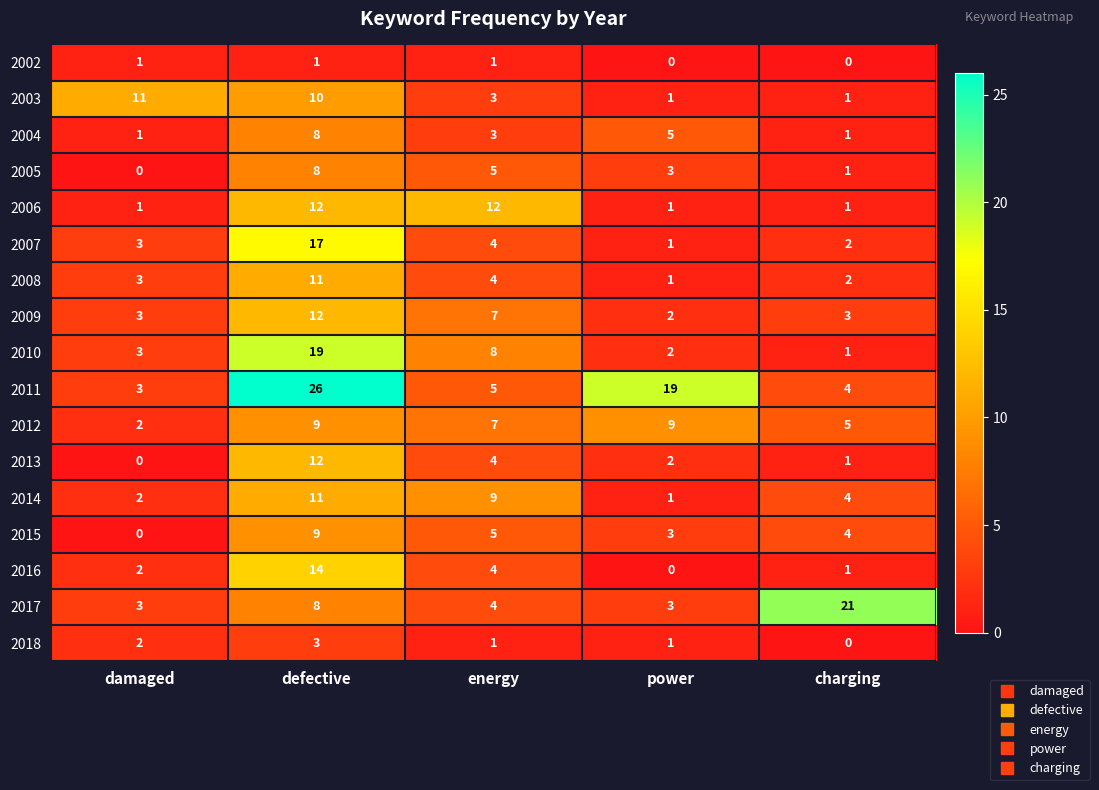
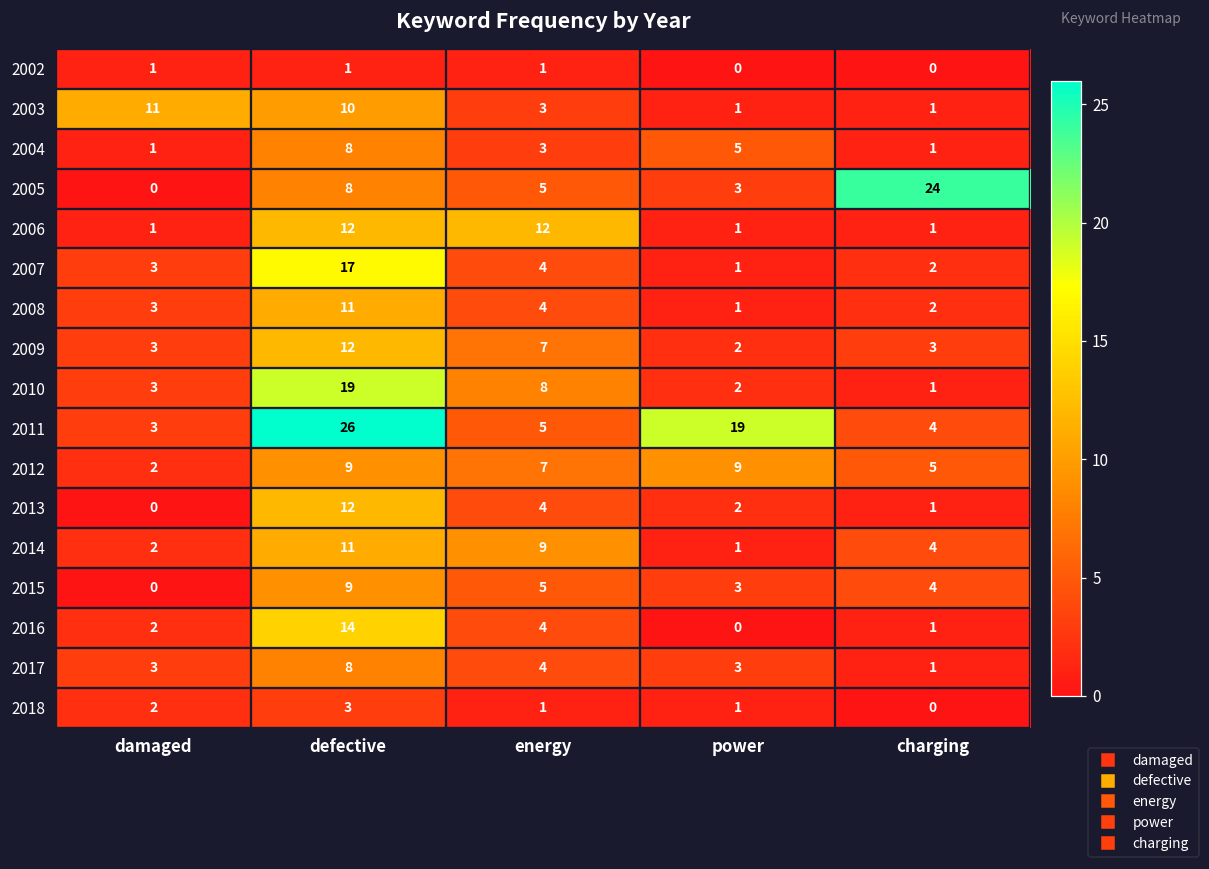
2005, charging: 1 -> 24
2017, charging: 21 -> 1
